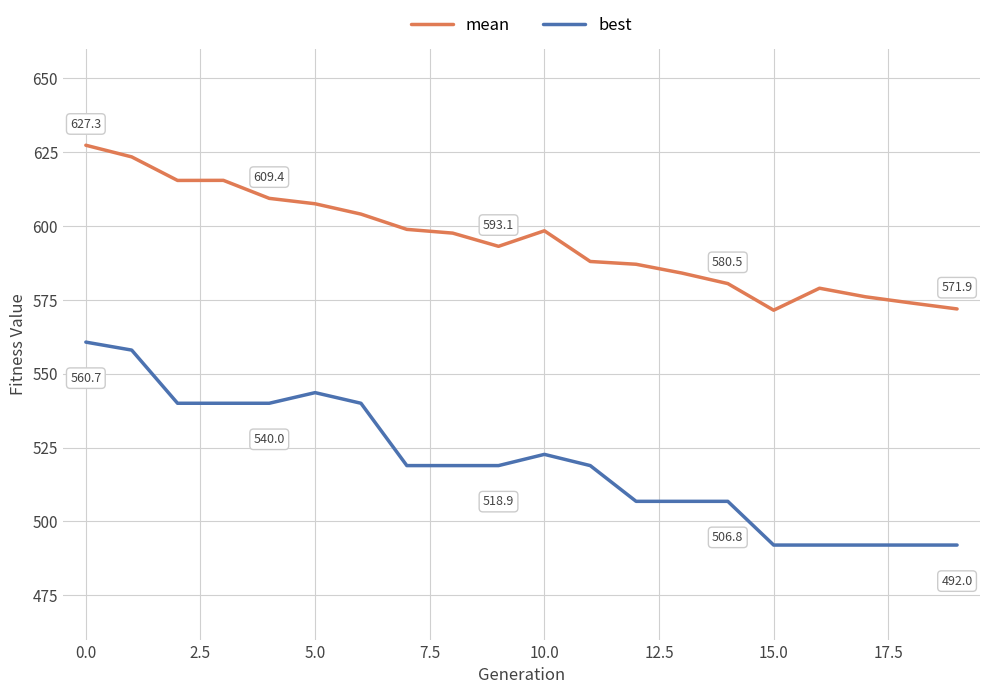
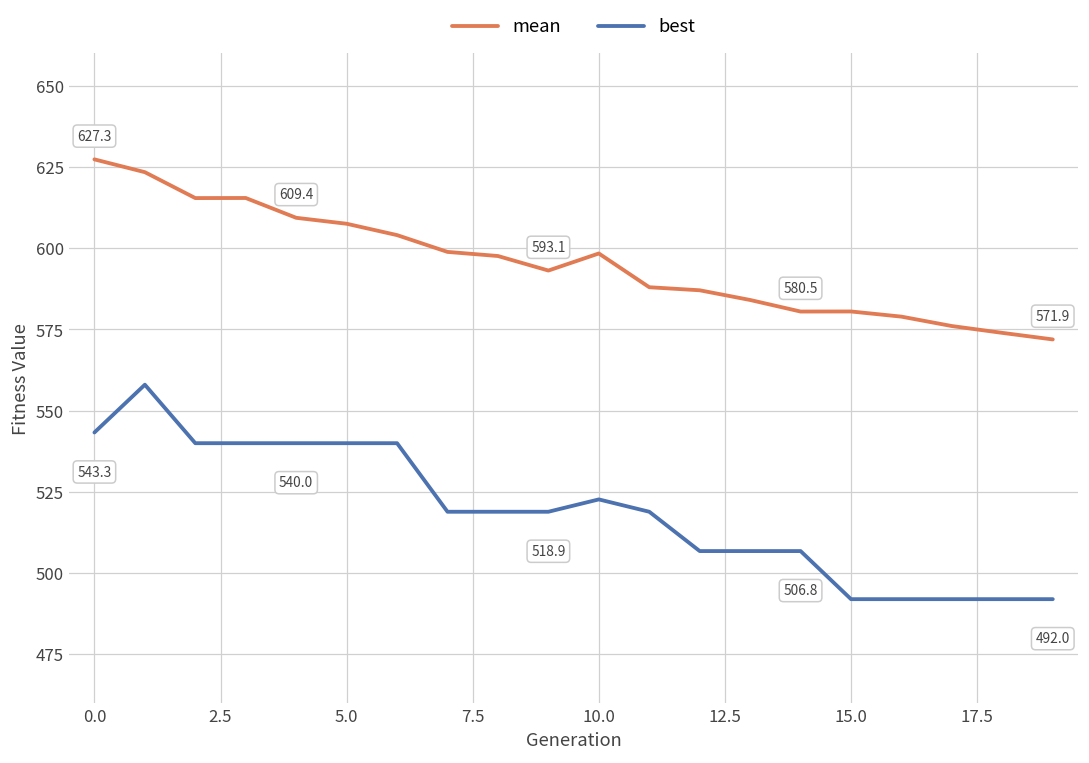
best, 0.0: 560.7 -> 543.3
best, 5.0: 544 -> 540
mean, 15.0: 572 -> 581
